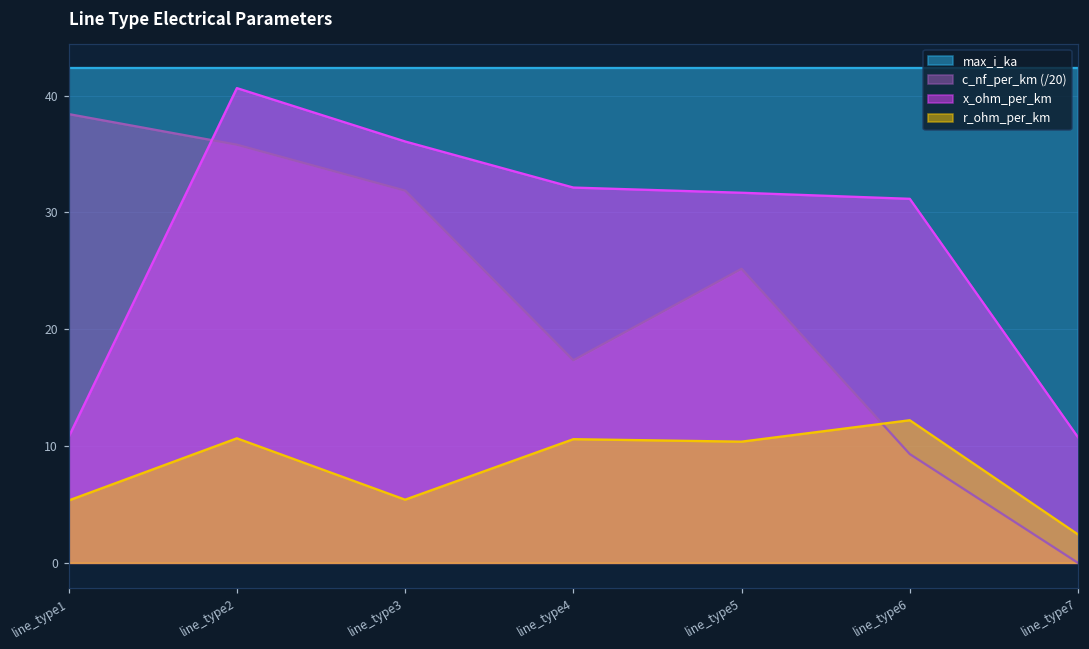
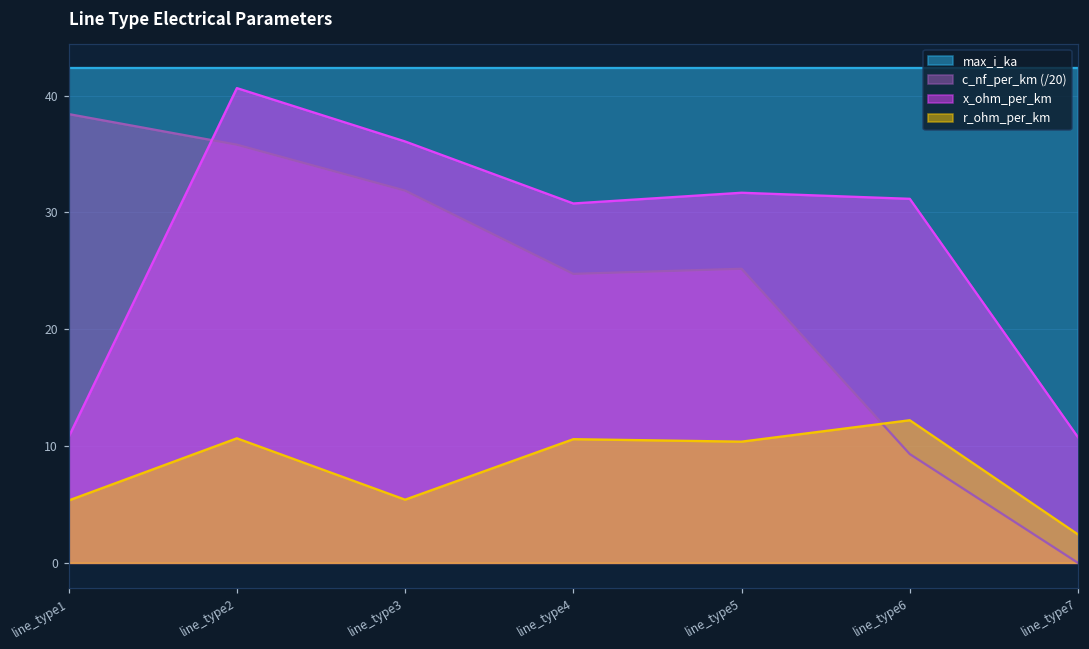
c_nf_per_km (/20), line_type4: 17.4 -> 24.7
x_ohm_per_km, line_type4: 32.1 -> 30.8
